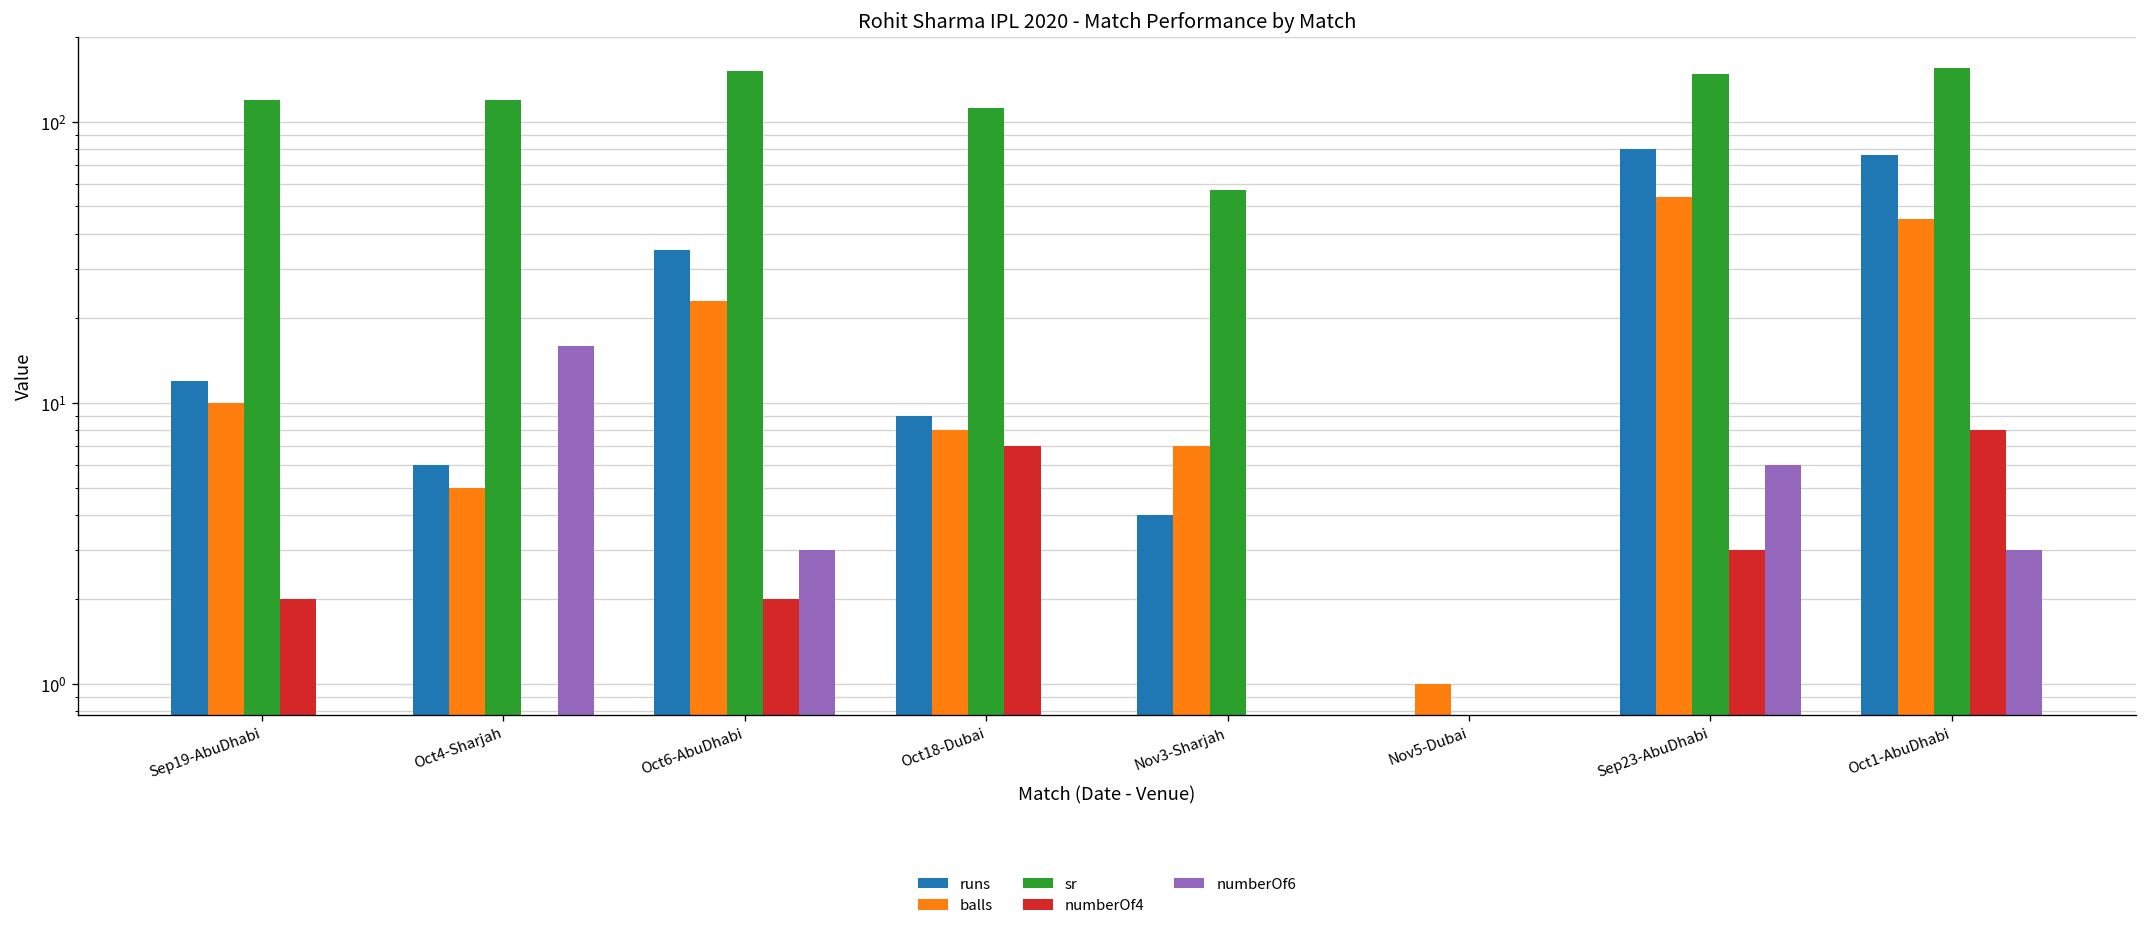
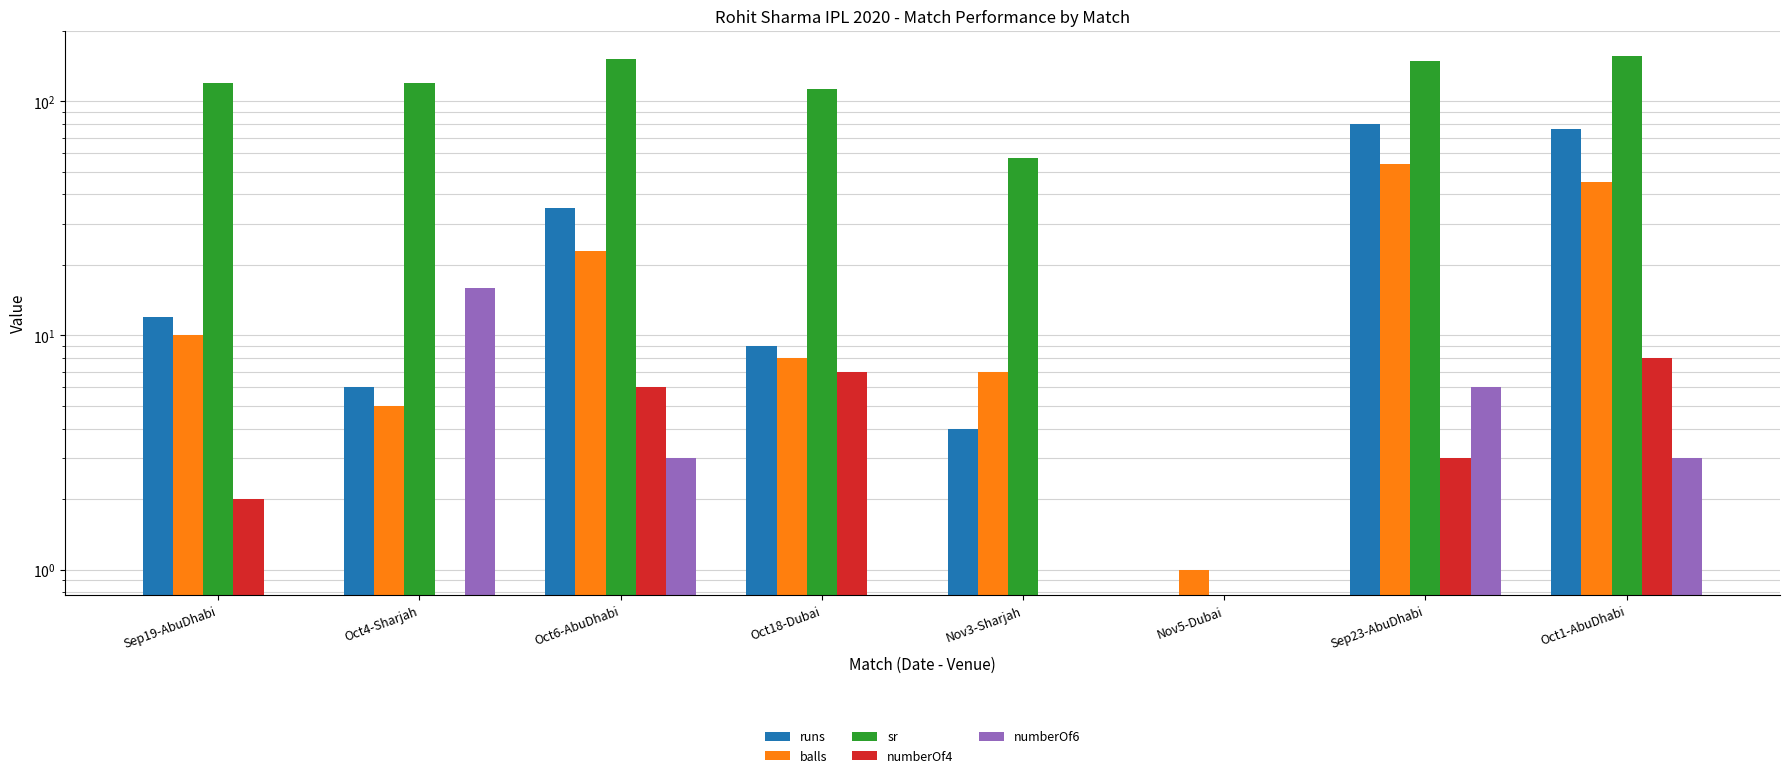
numberOf4, Oct6-AbuDhabi: 2 -> 6
